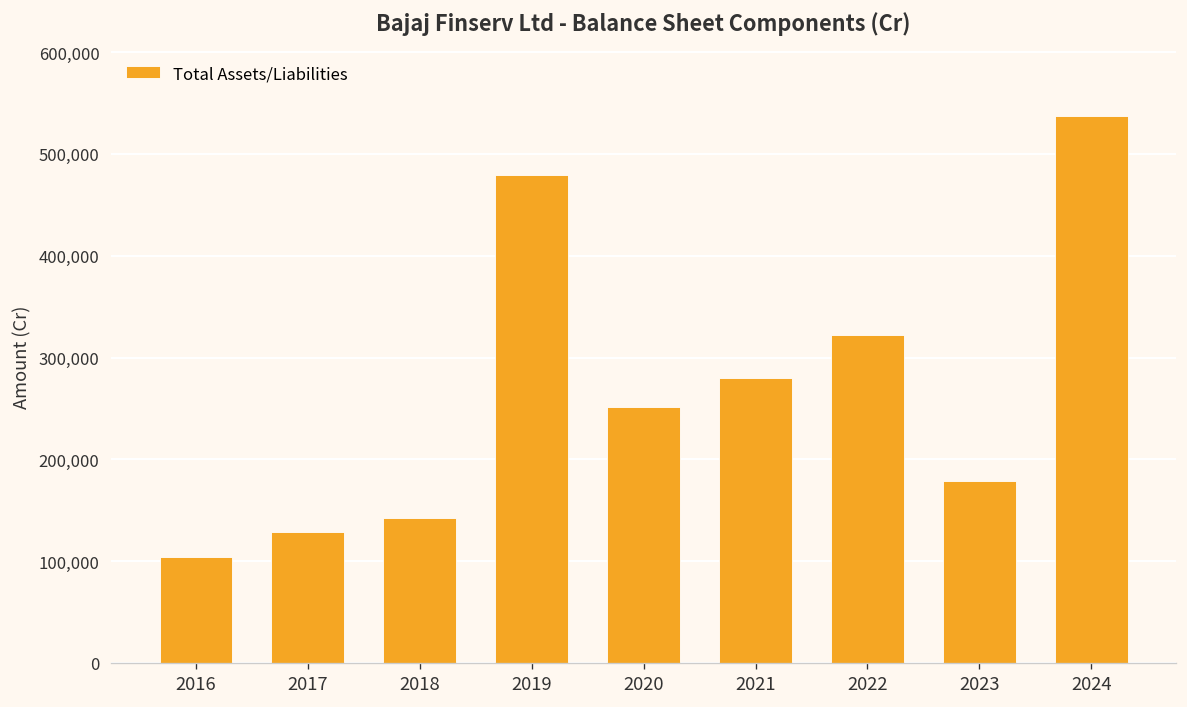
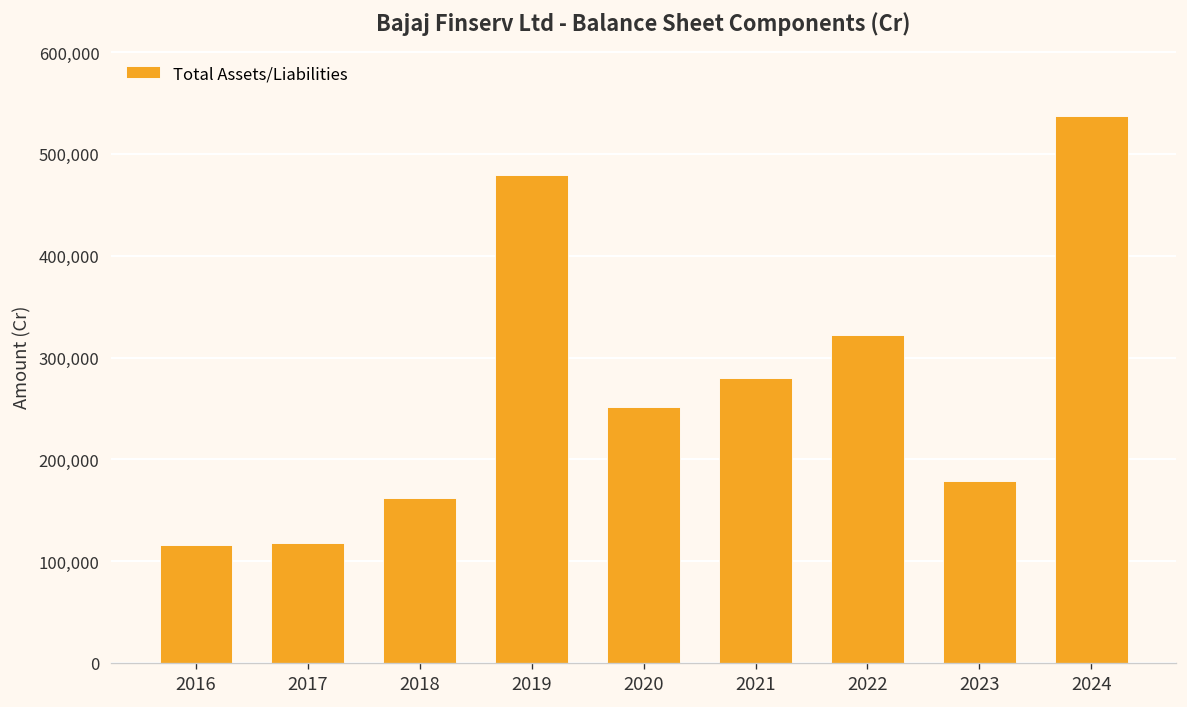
2016: 100,000 -> 120,000
2017: 130,000 -> 120,000
2018: 140,000 -> 160,000
